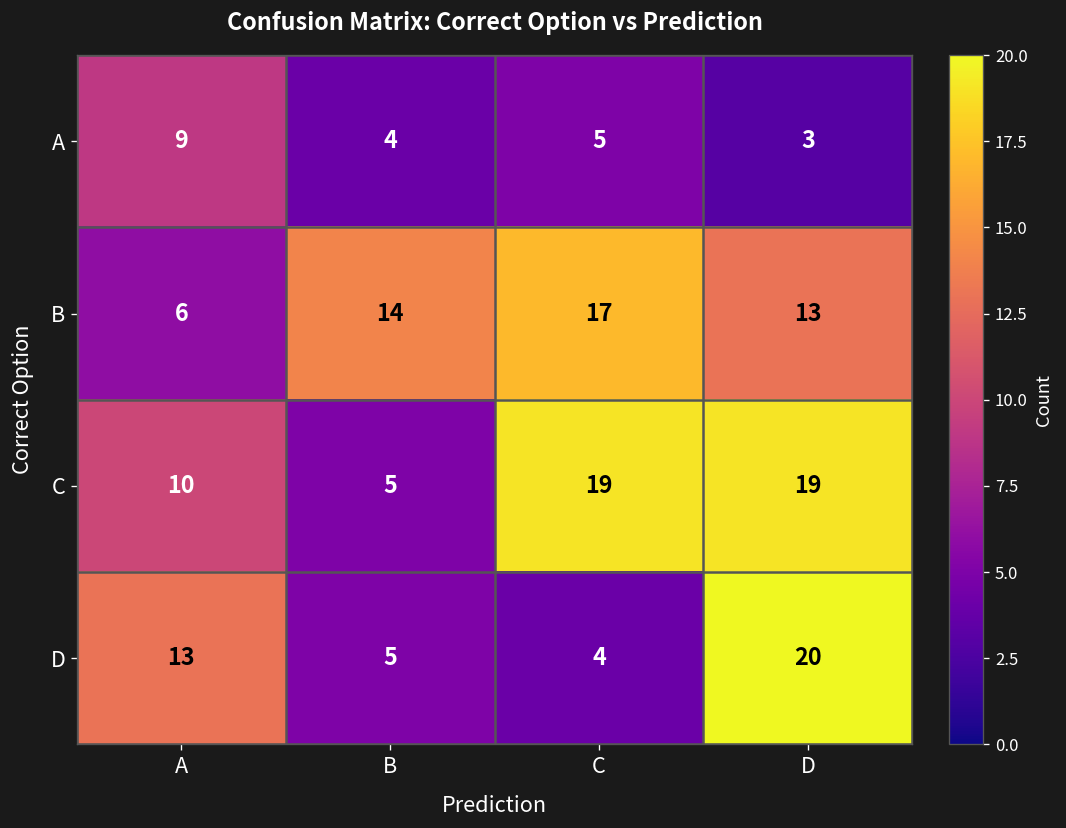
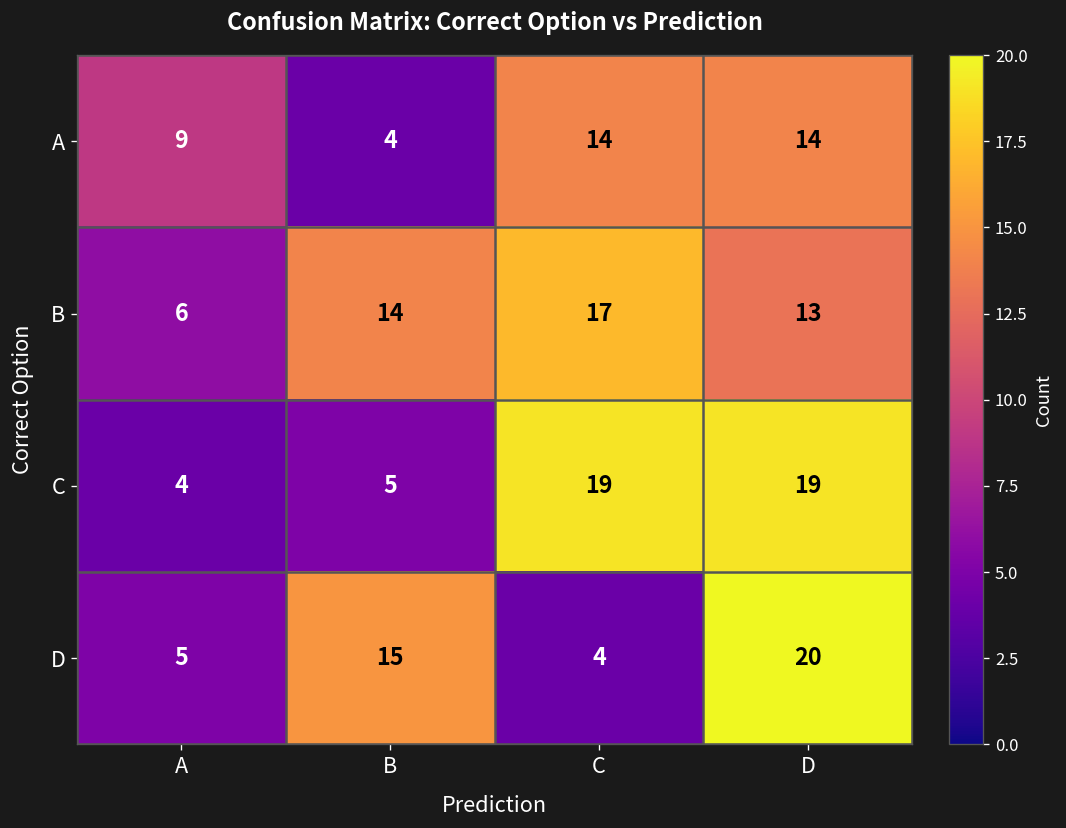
A, C: 5 -> 14
A, D: 3 -> 14
C, A: 10 -> 4
D, A: 13 -> 5
D, B: 5 -> 15
